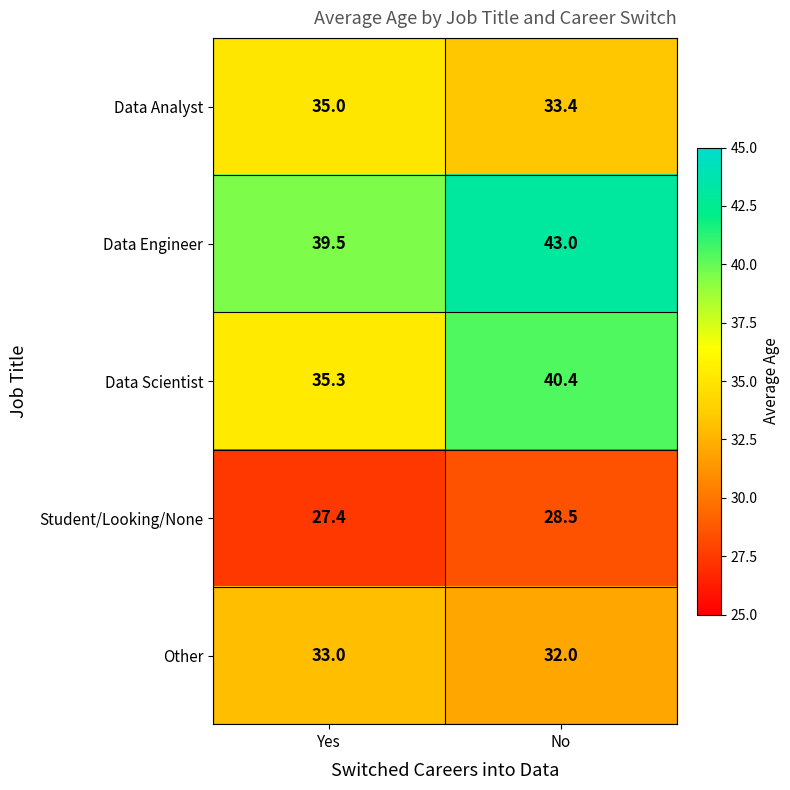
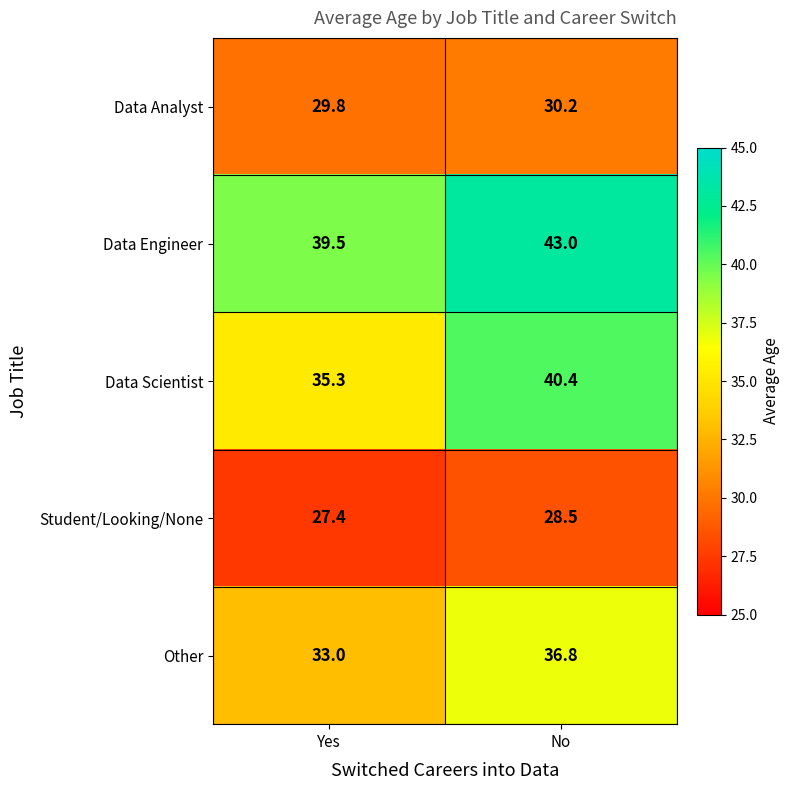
Data Analyst, Yes: 35.0 -> 29.8
Data Analyst, No: 33.4 -> 30.2
Other, No: 32.0 -> 36.8
